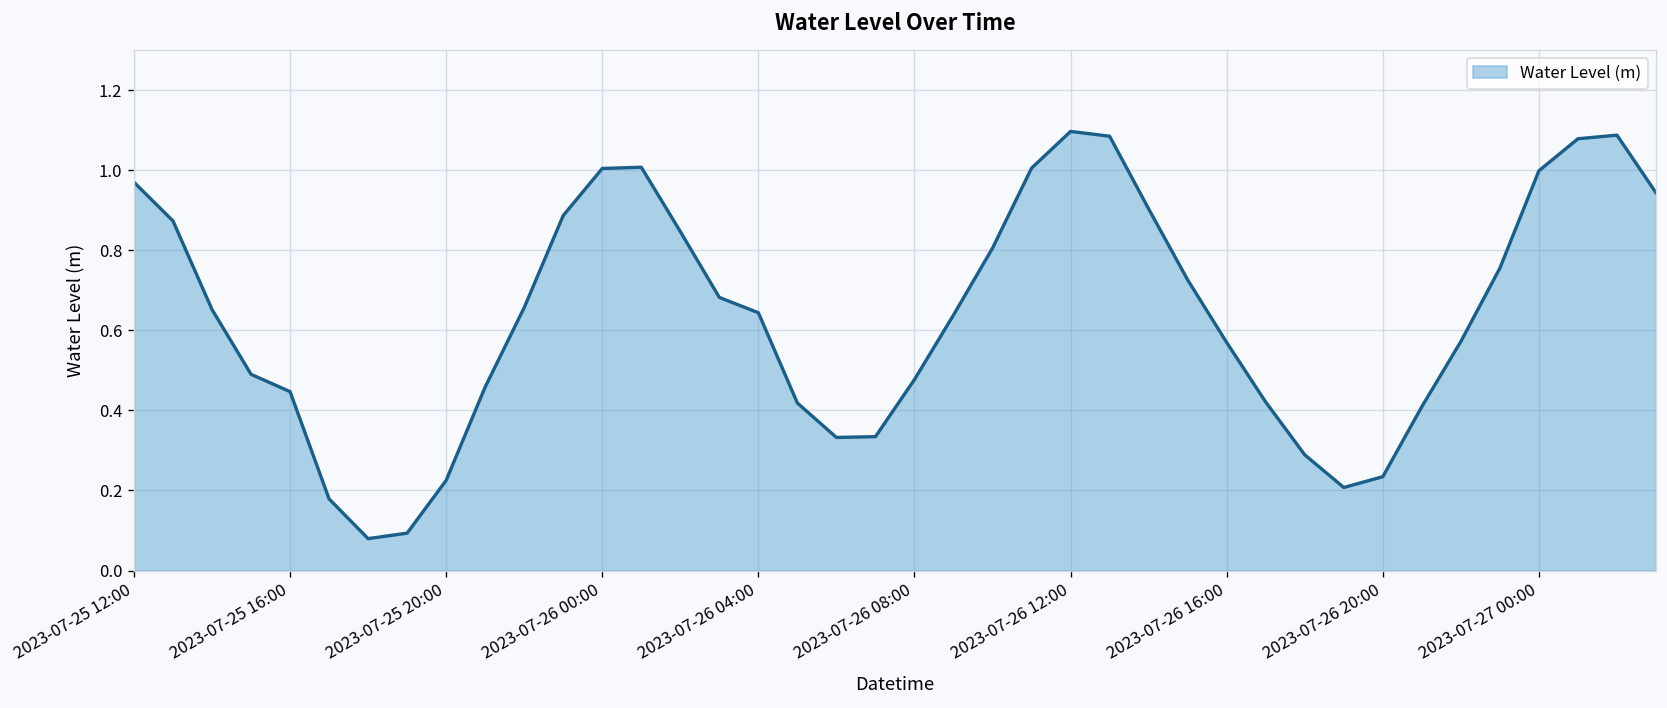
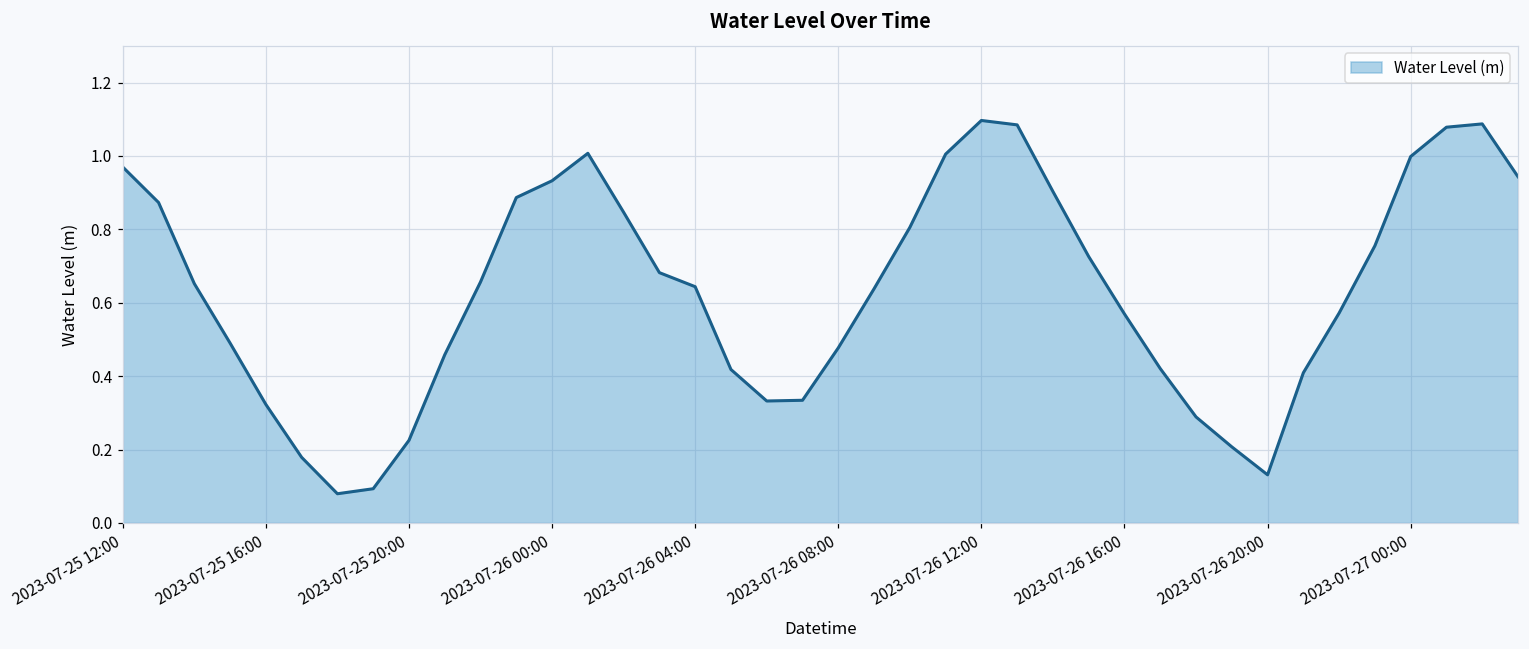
2023-07-25 16:00: 0.45 -> 0.32
2023-07-26 00:00: 1.00 -> 0.93
2023-07-26 20:00: 0.23 -> 0.13
